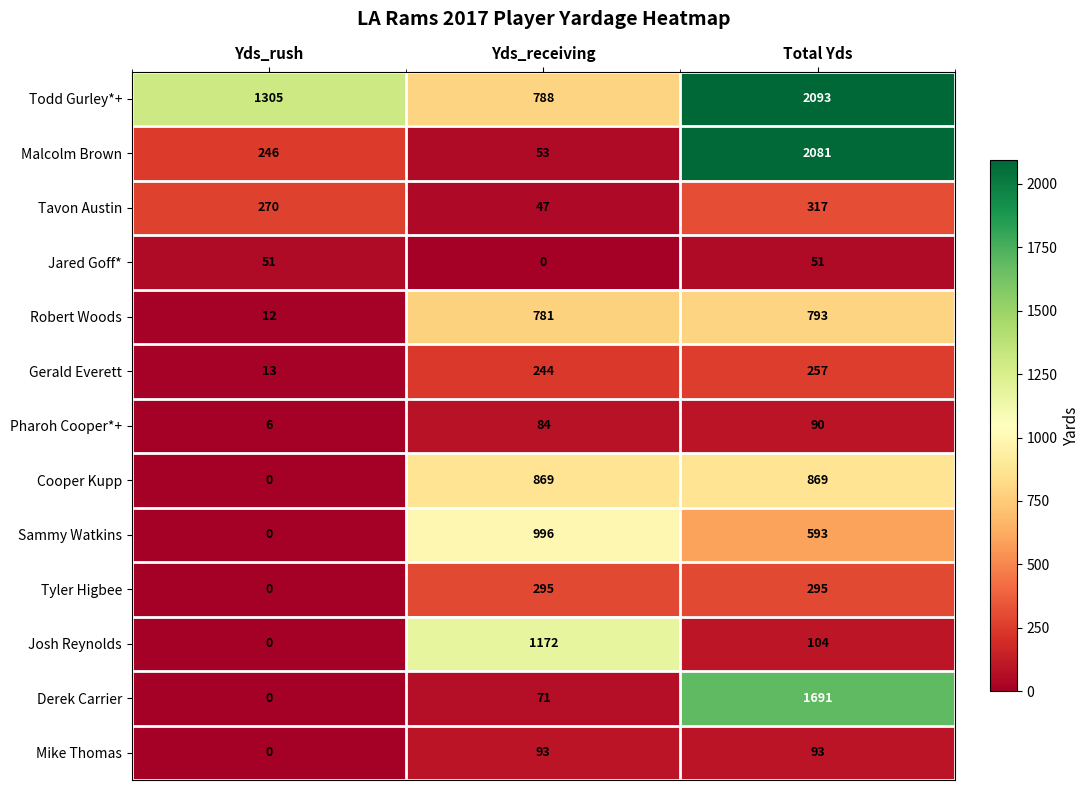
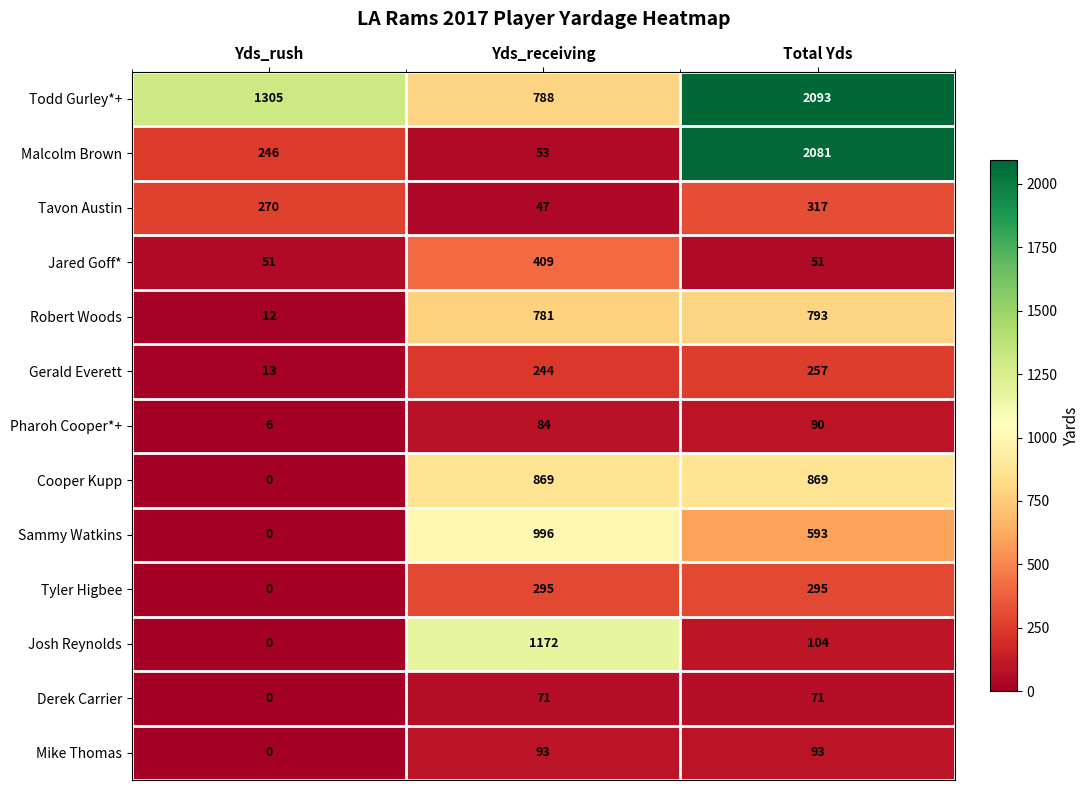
Jared Goff*, Yds_receiving: 0 -> 409
Derek Carrier, Total Yds: 1691 -> 71
